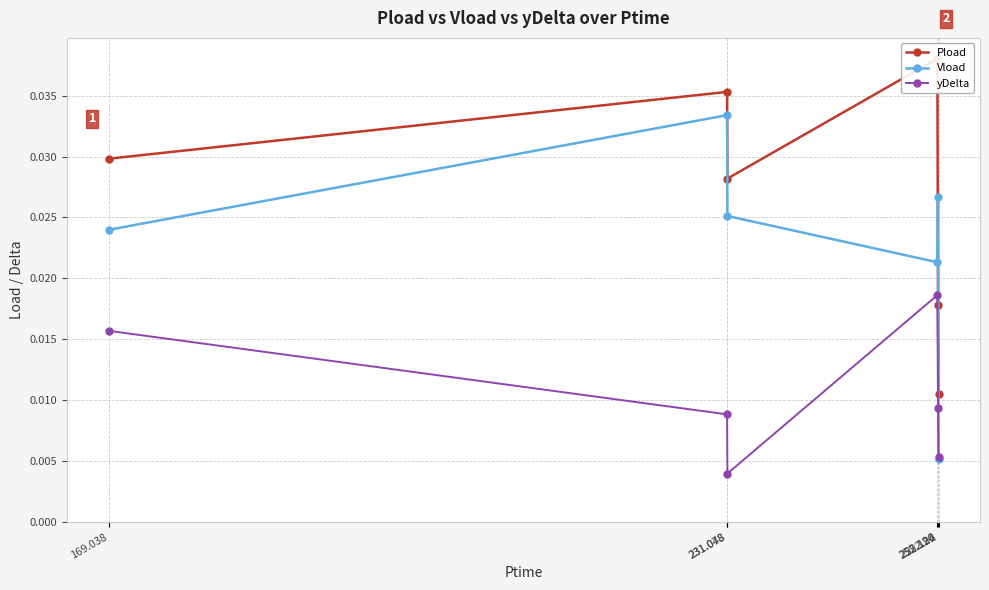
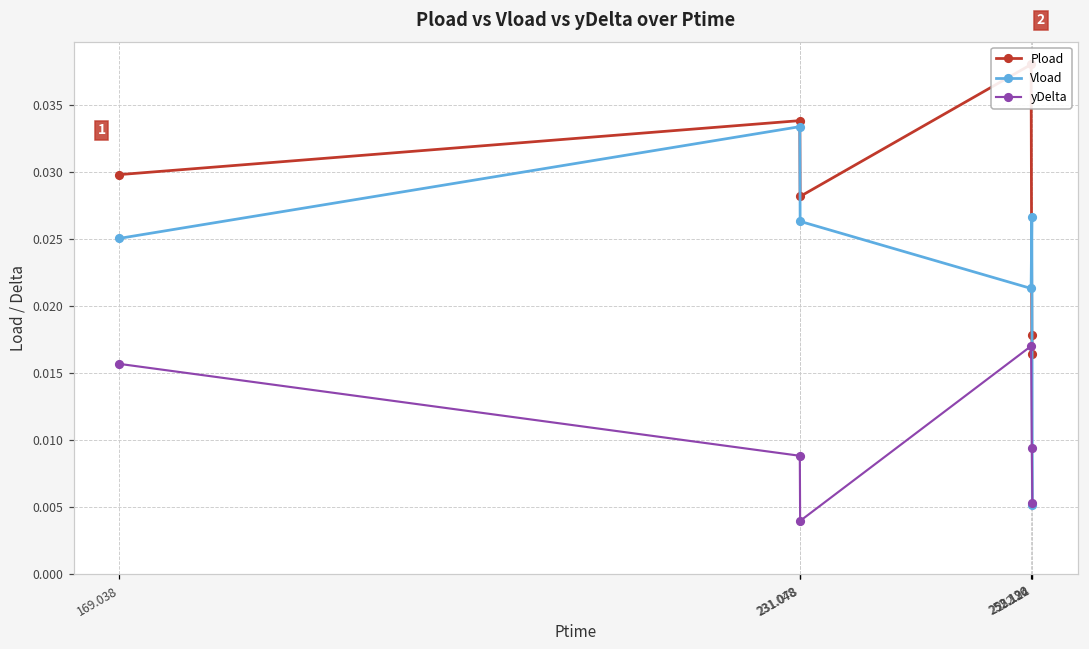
Vload, 169.038: 0.0240 -> 0.0251
Pload, 231.048: 0.0353 -> 0.0339
Vload, 231.078: 0.0251 -> 0.0263
yDelta, 252.126: 0.0186 -> 0.0170
Pload, 252.24: 0.0105 -> 0.0164
